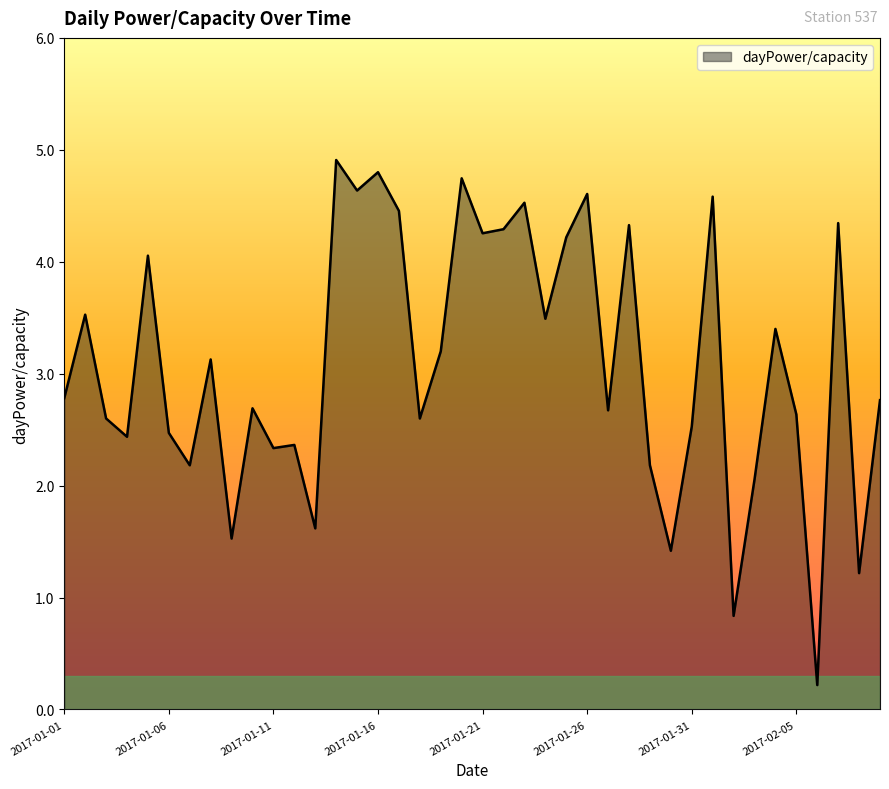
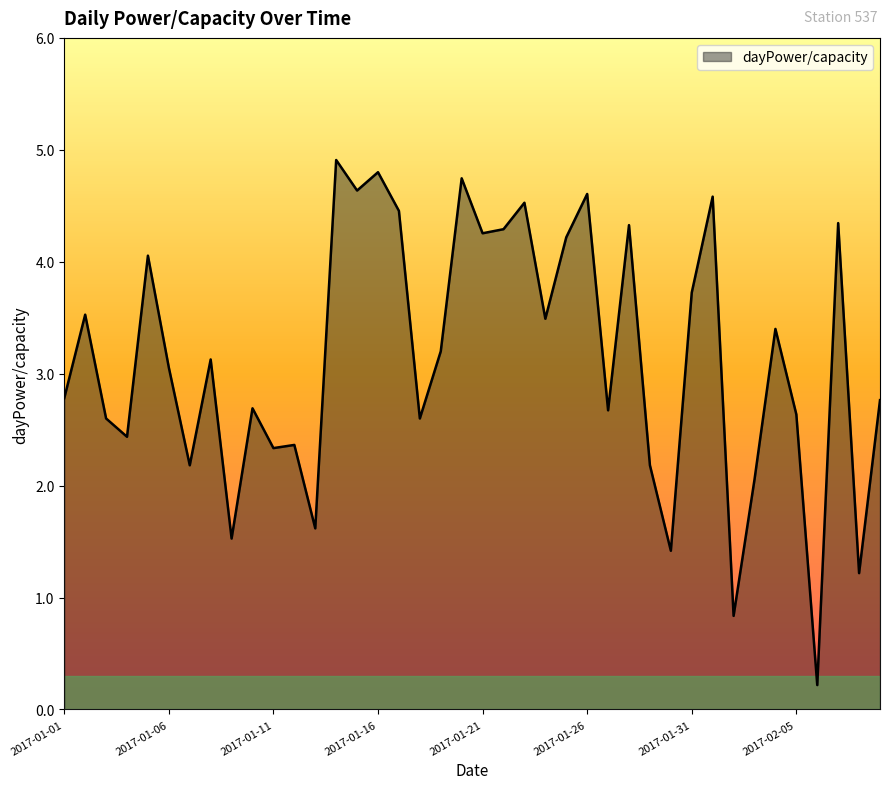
2017-01-06: 2.47 -> 3.05
2017-01-31: 2.53 -> 3.73
